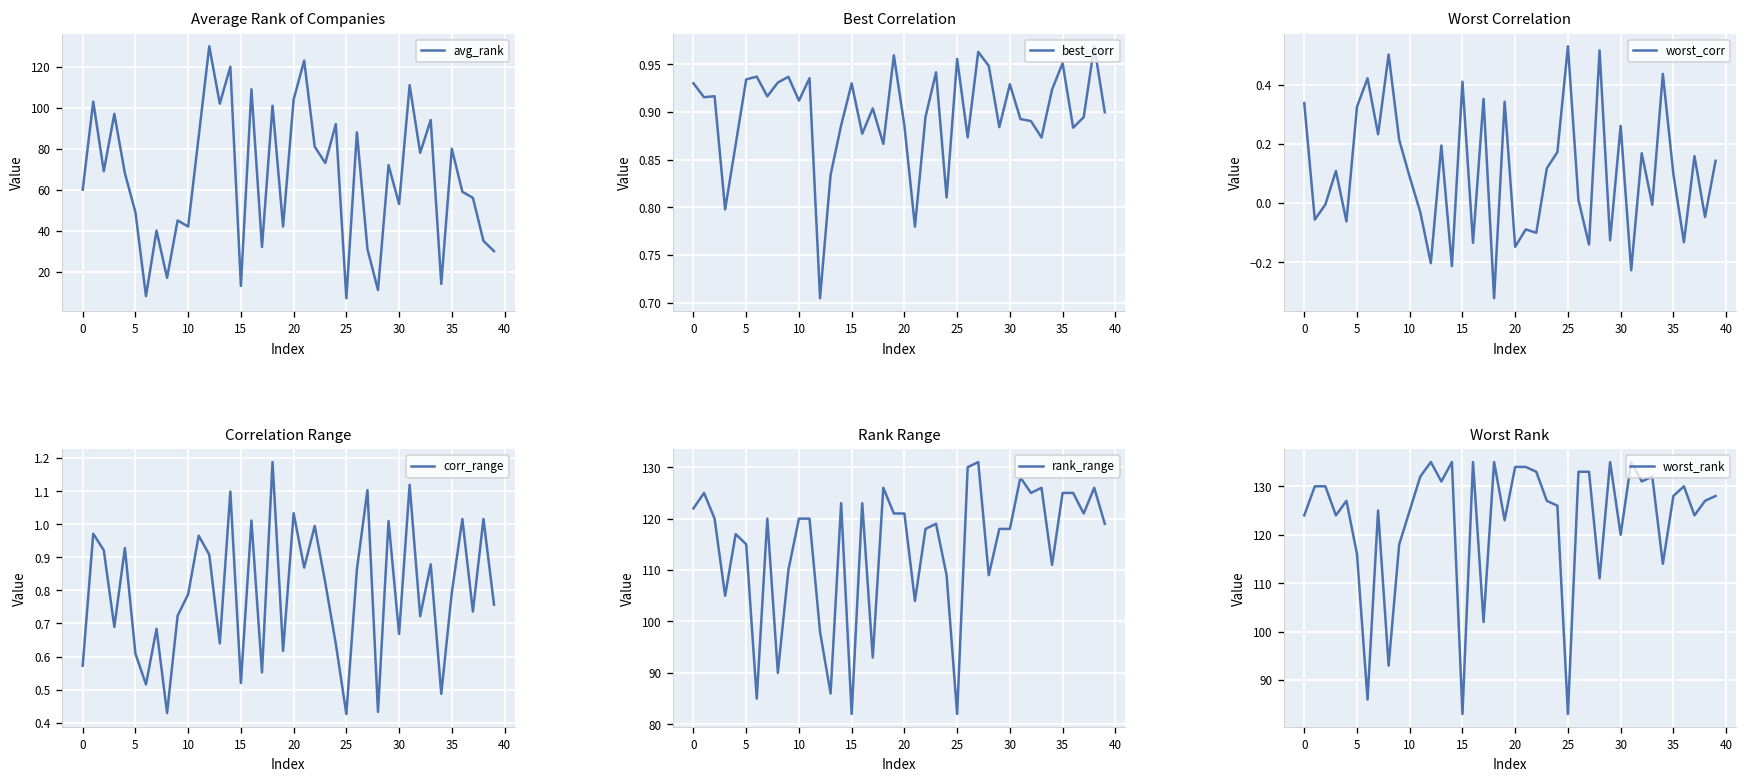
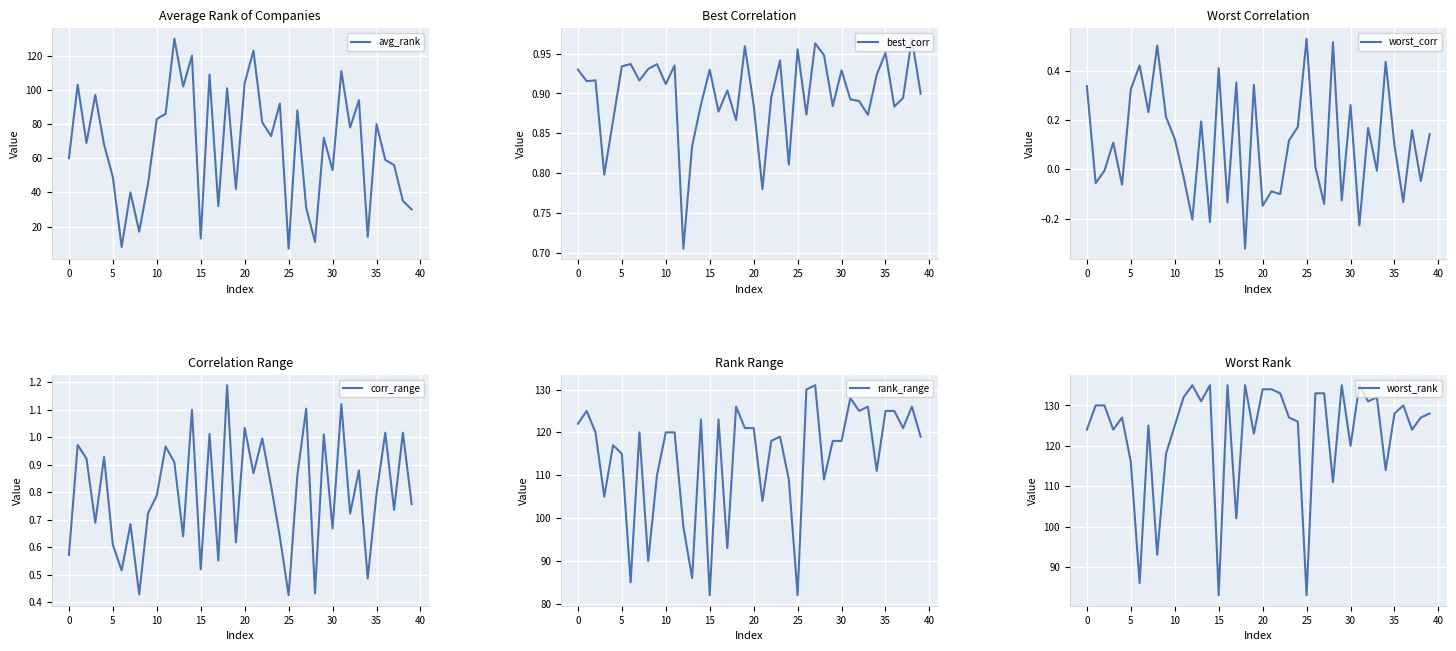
Average Rank of Companies, 10: 42 -> 83
Worst Correlation, 10: 0.09 -> 0.12
